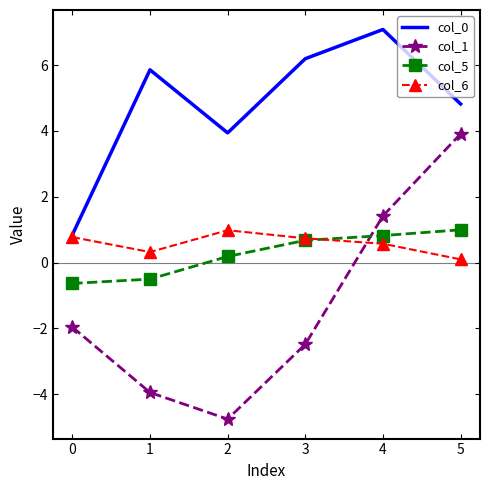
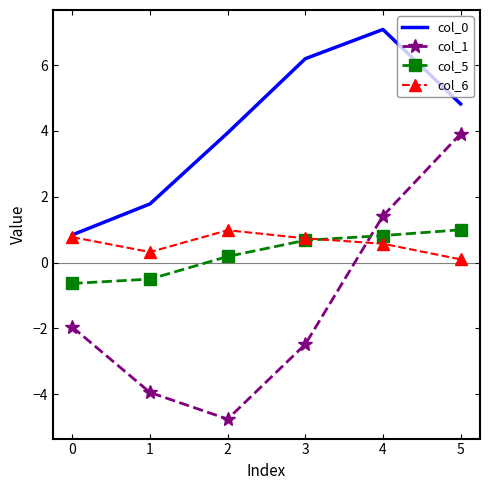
col_0, 1: 5.9 -> 1.8
